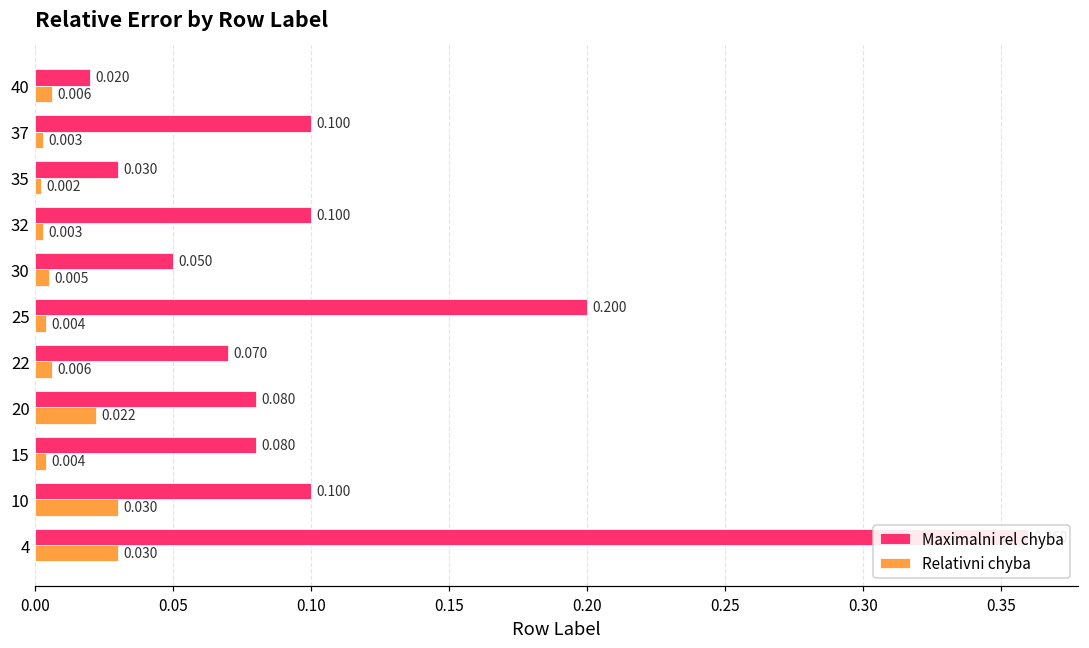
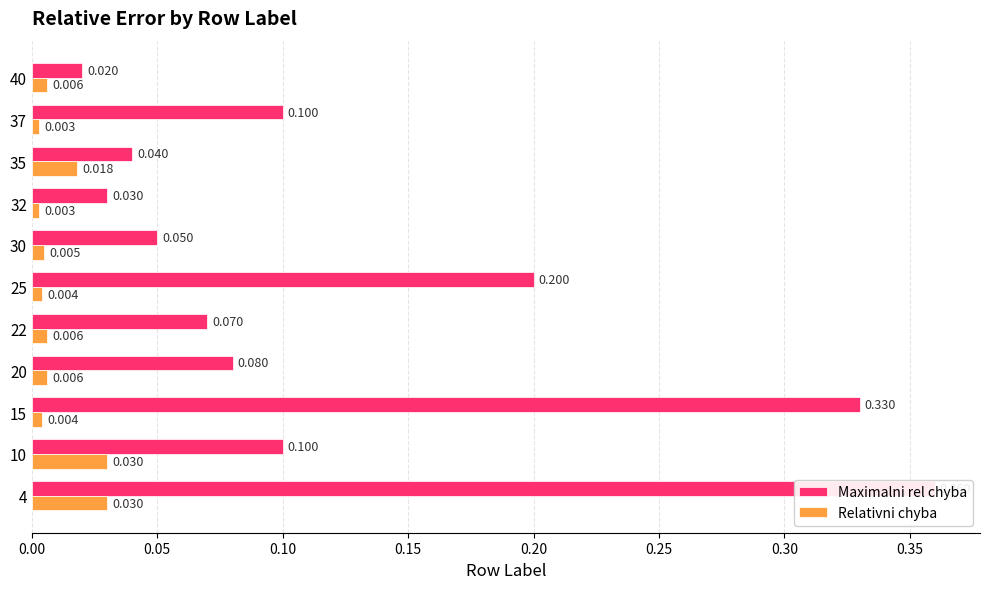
Maximalni rel chyba, 35: 0.030 -> 0.040
Relativni chyba, 35: 0.002 -> 0.018
Maximalni rel chyba, 32: 0.100 -> 0.030
Relativni chyba, 20: 0.022 -> 0.006
Maximalni rel chyba, 15: 0.080 -> 0.330
